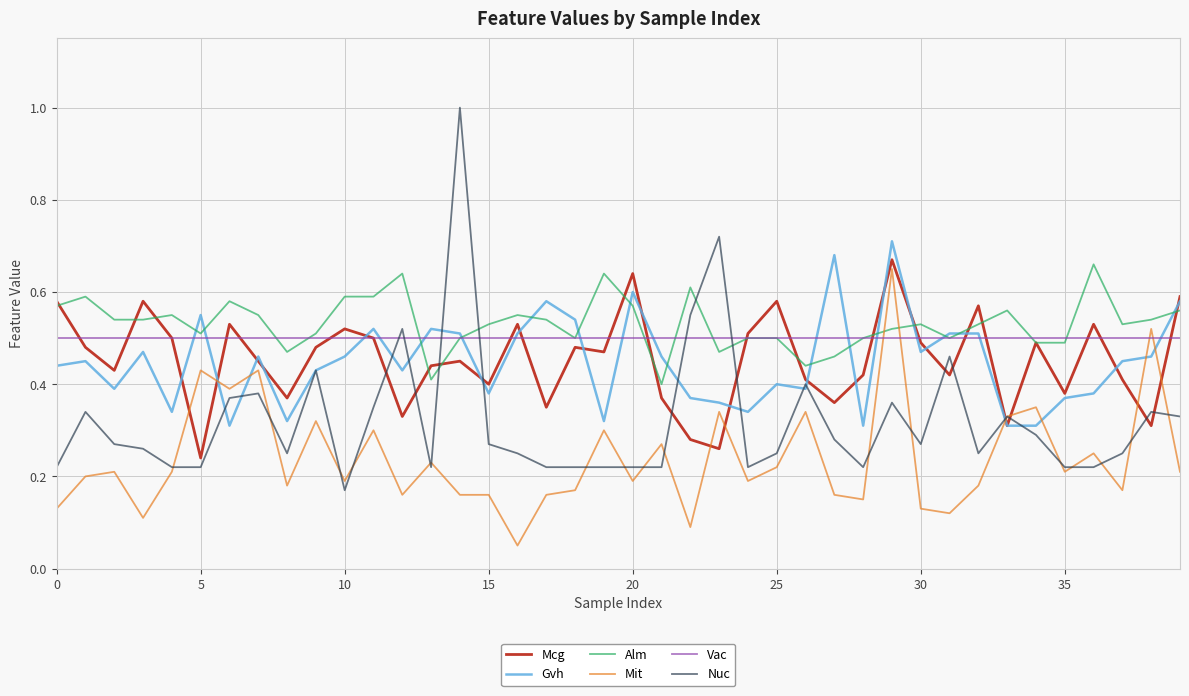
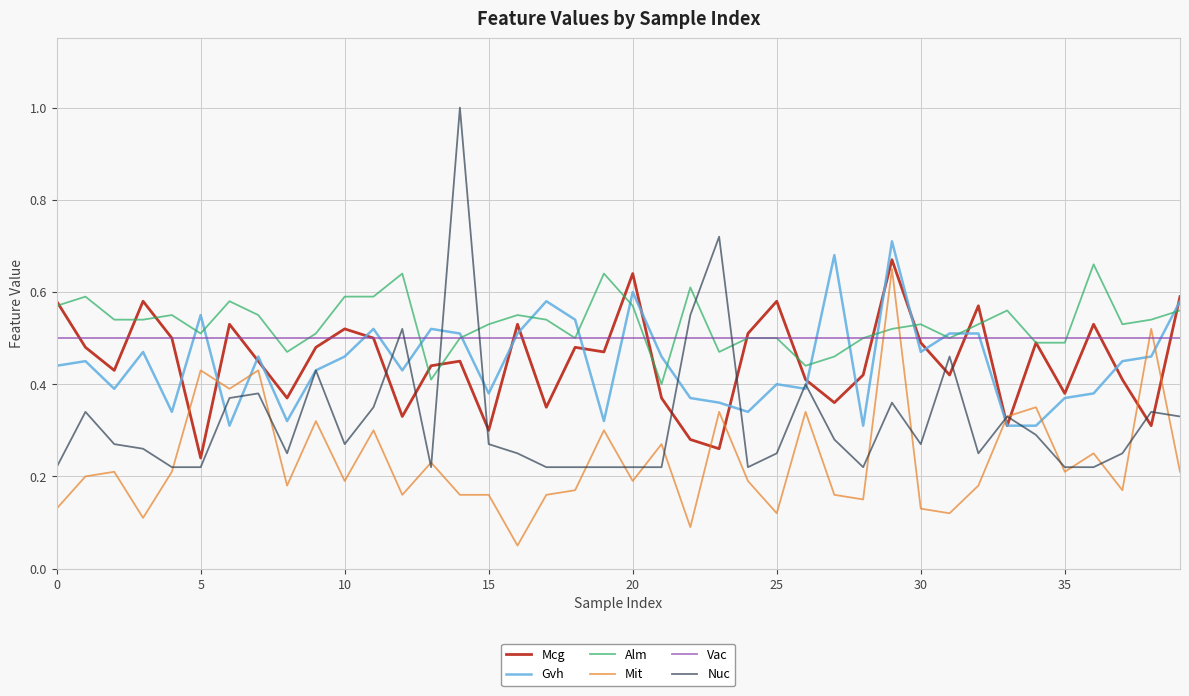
Nuc, 10: 0.17 -> 0.27
Mcg, 15: 0.4 -> 0.3
Mit, 25: 0.22 -> 0.12
